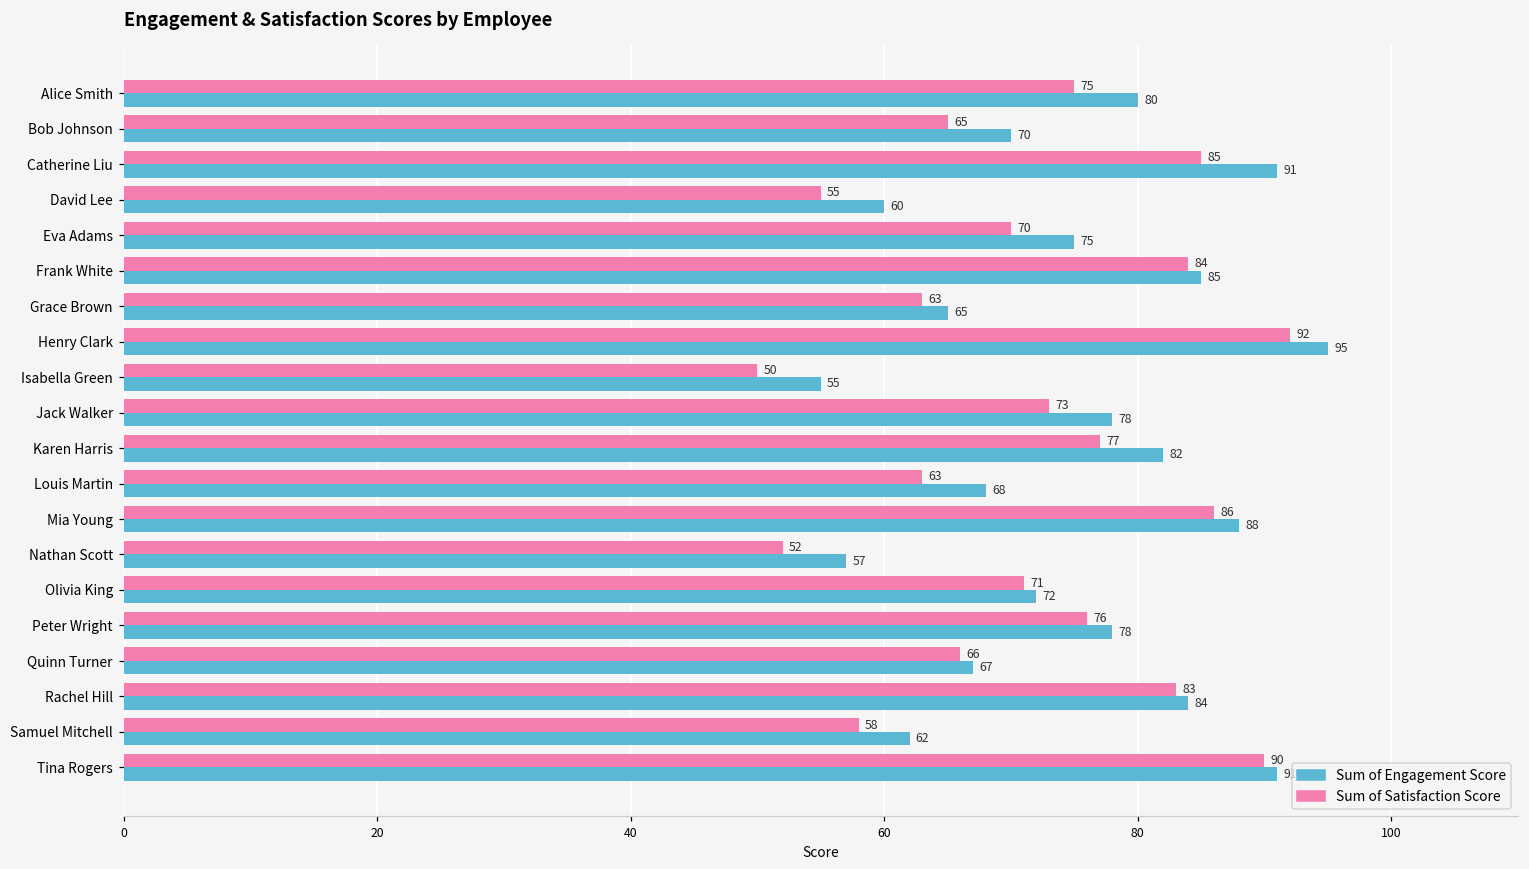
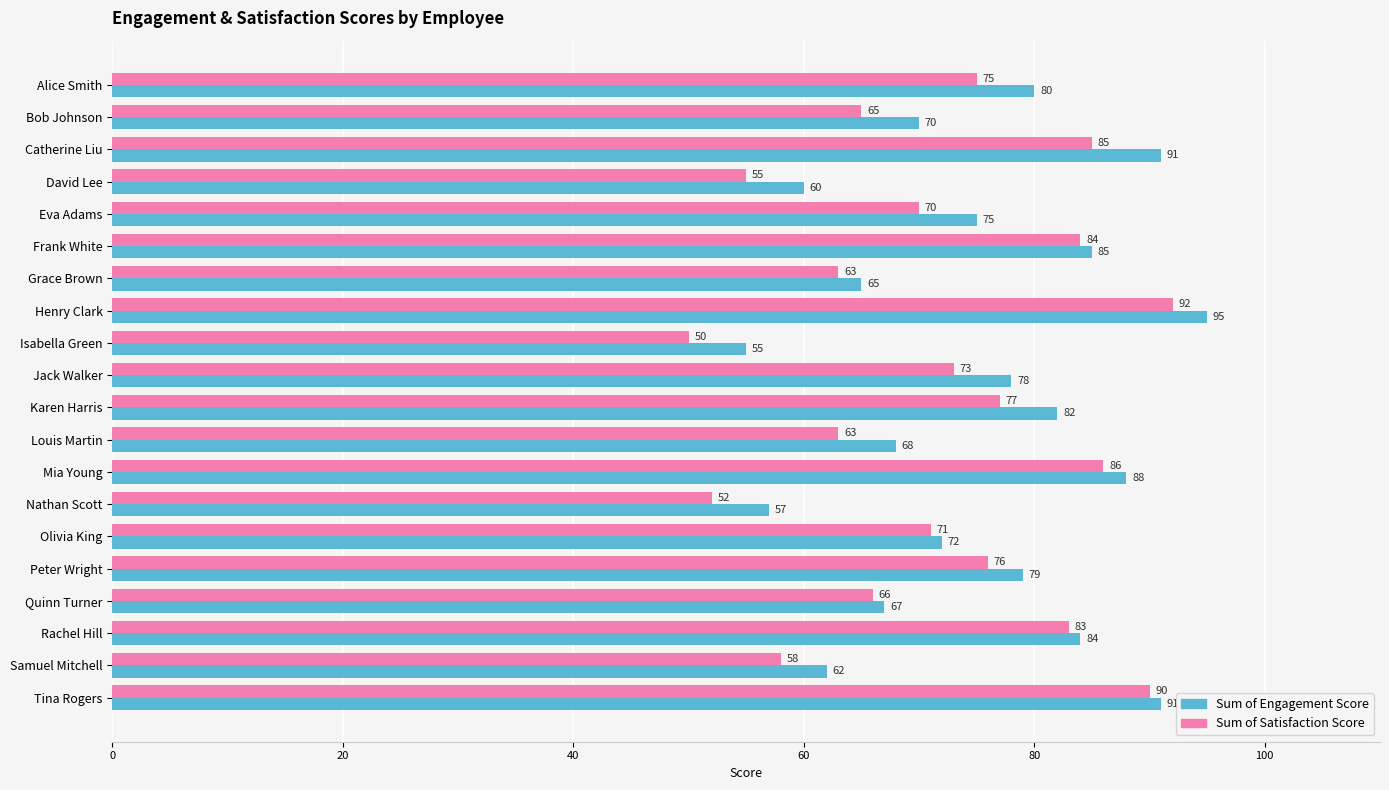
Sum of Engagement Score, Peter Wright: 78 -> 79
